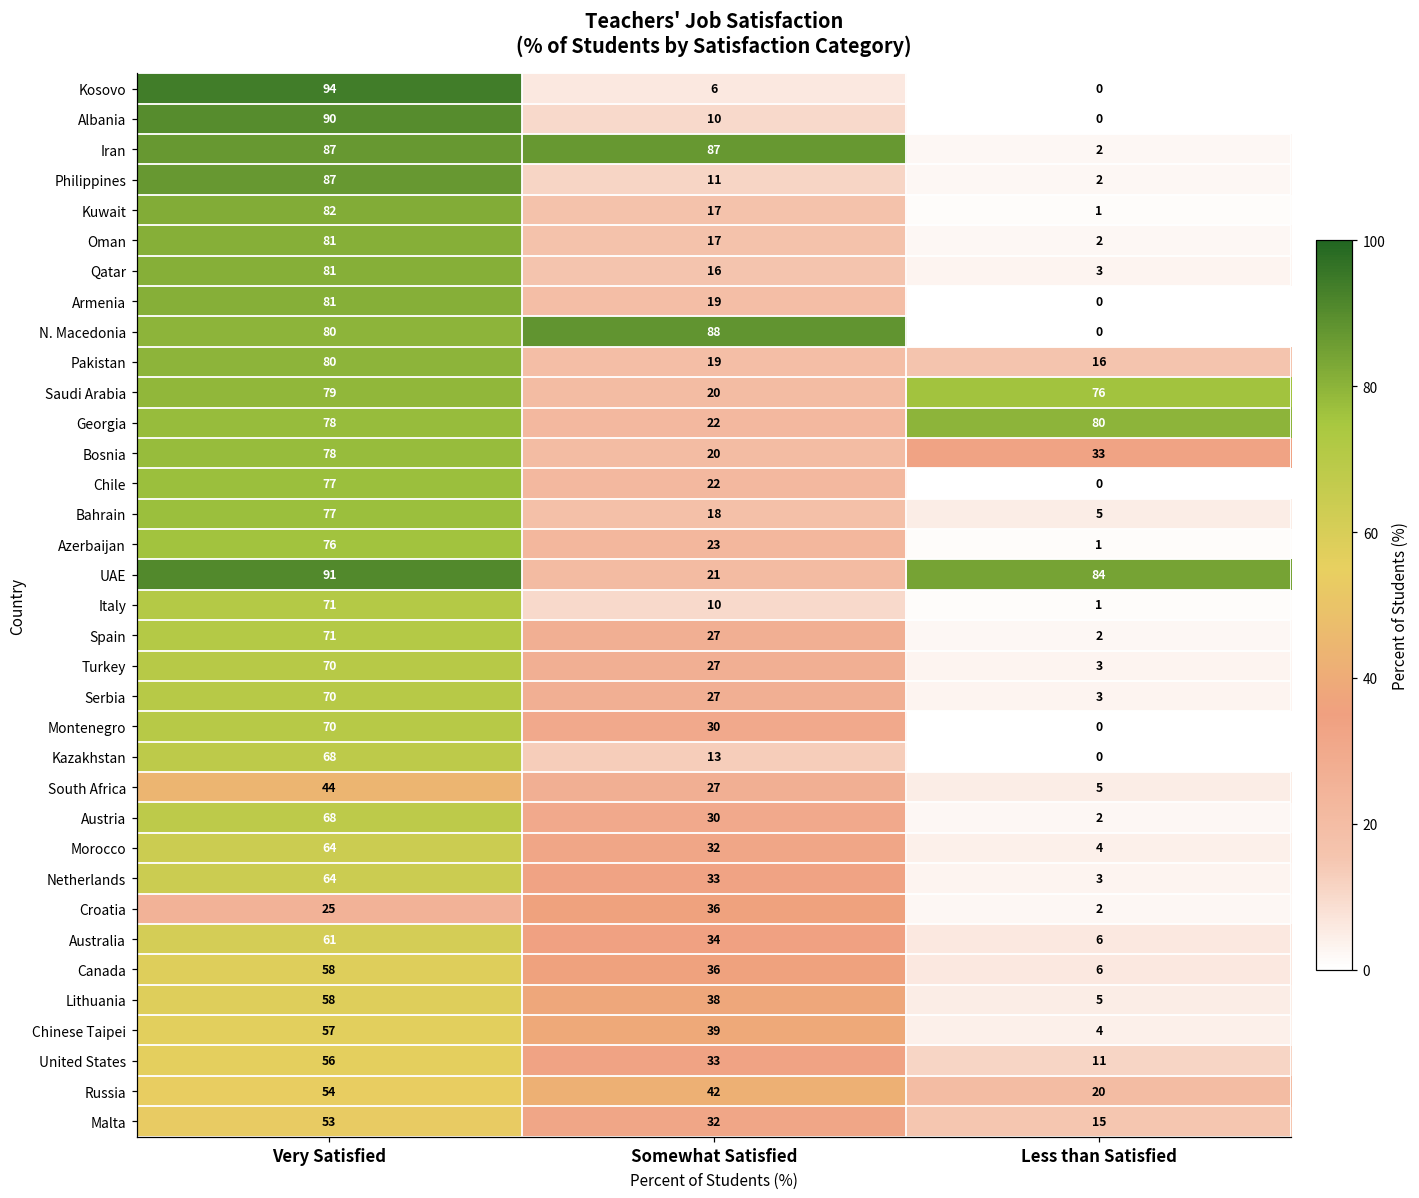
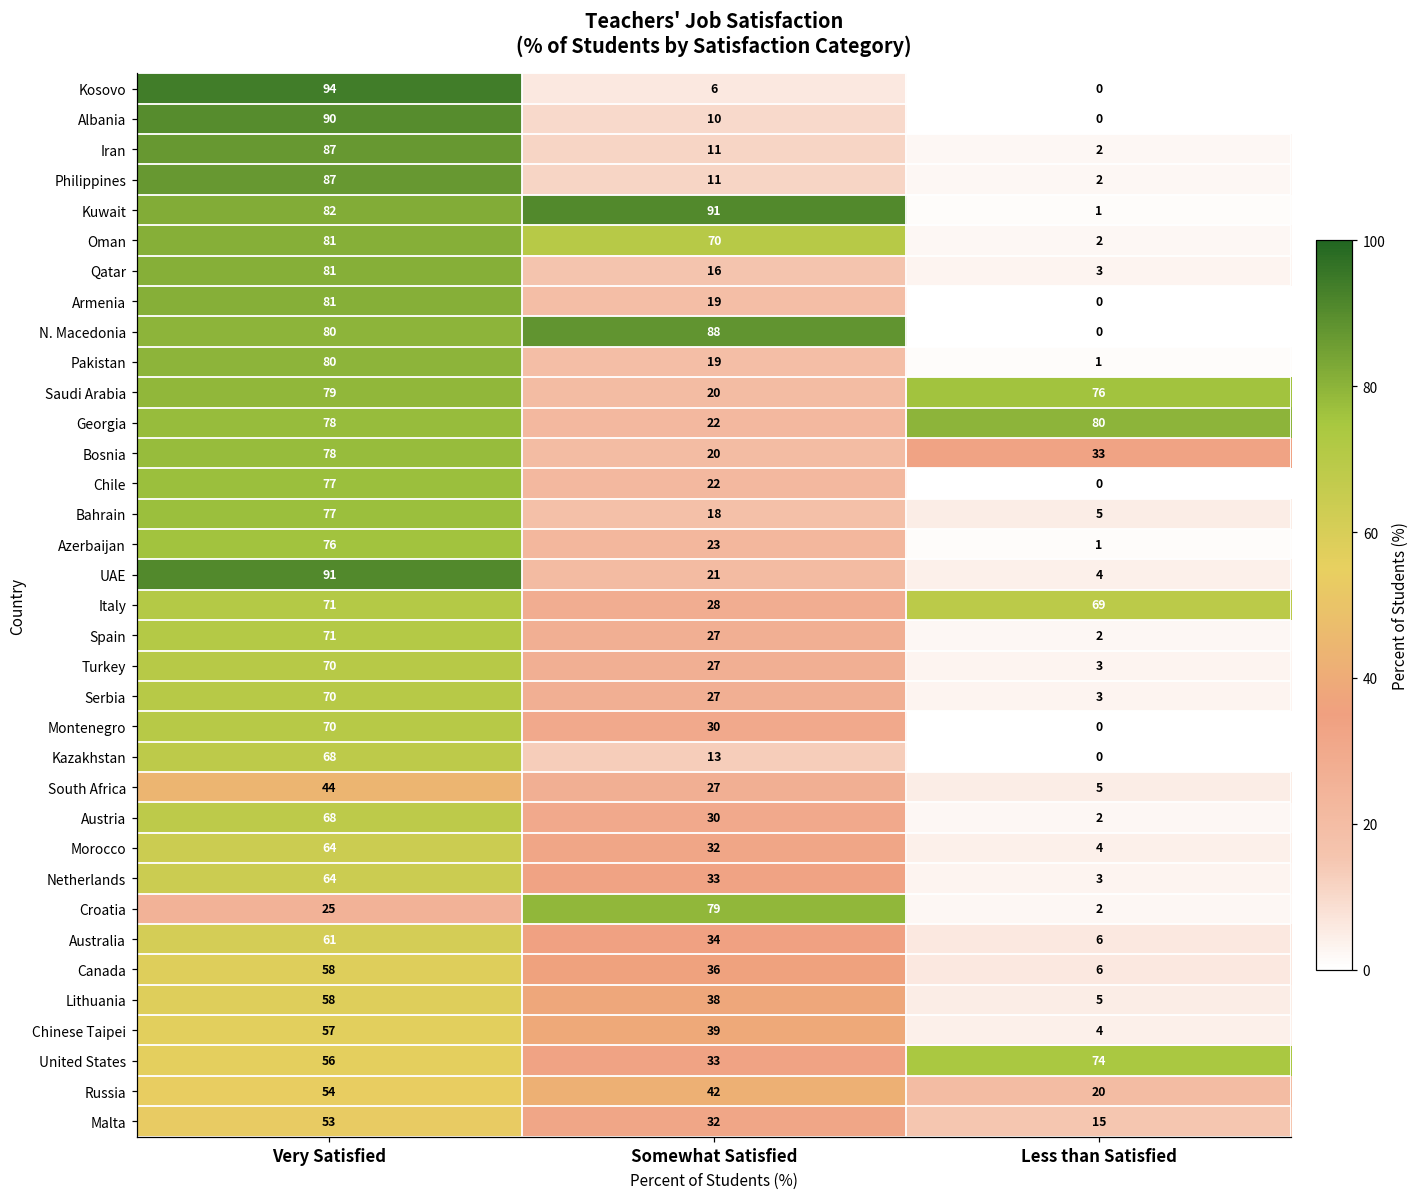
Iran, Somewhat Satisfied: 87 -> 11
Kuwait, Somewhat Satisfied: 17 -> 91
Oman, Somewhat Satisfied: 17 -> 70
Pakistan, Less than Satisfied: 16 -> 1
UAE, Less than Satisfied: 84 -> 4
Italy, Somewhat Satisfied: 10 -> 28
Italy, Less than Satisfied: 1 -> 69
Croatia, Somewhat Satisfied: 36 -> 79
United States, Less than Satisfied: 11 -> 74
